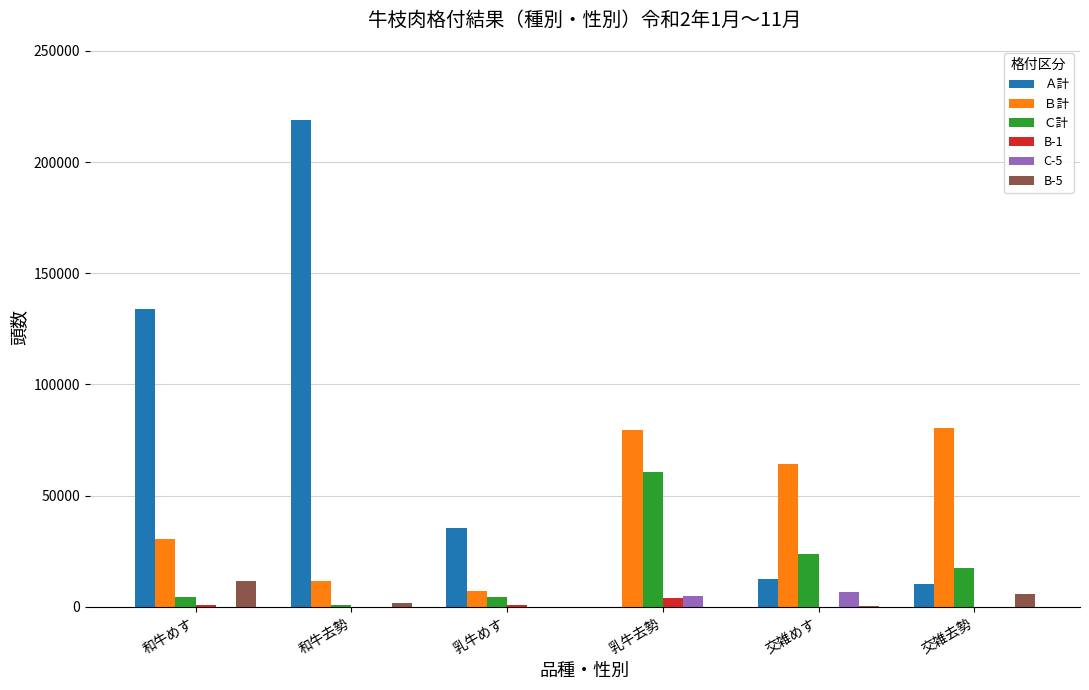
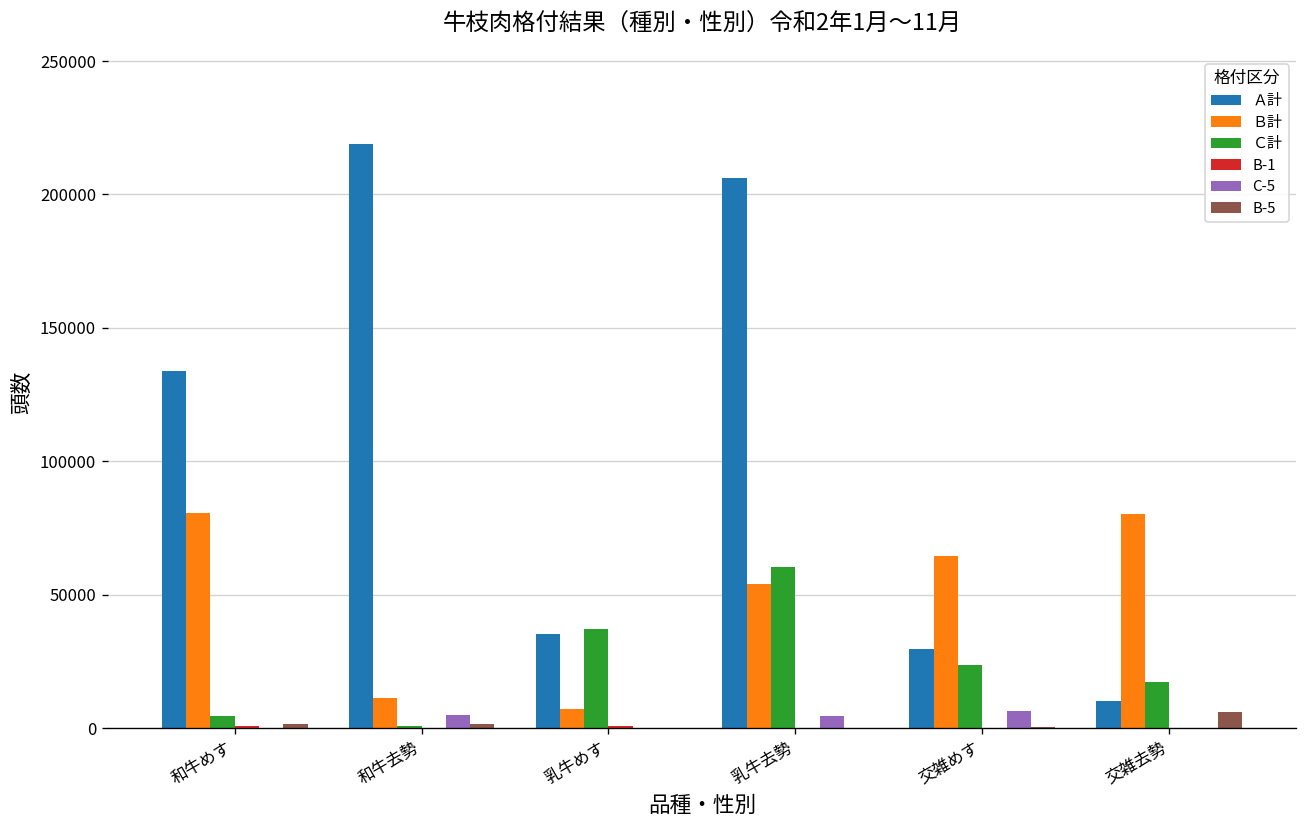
Ｂ計, 和牛めす: 30000 -> 81000
B-5, 和牛めす: 12000 -> 1000
C-5, 和牛去勢: 0 -> 5000
Ｃ計, 乳牛めす: 4000 -> 37000
Ａ計, 乳牛去勢: 0 -> 206000
Ｂ計, 乳牛去勢: 79000 -> 54000
B-1, 乳牛去勢: 4000 -> 0
Ａ計, 交雑めす: 13000 -> 30000
